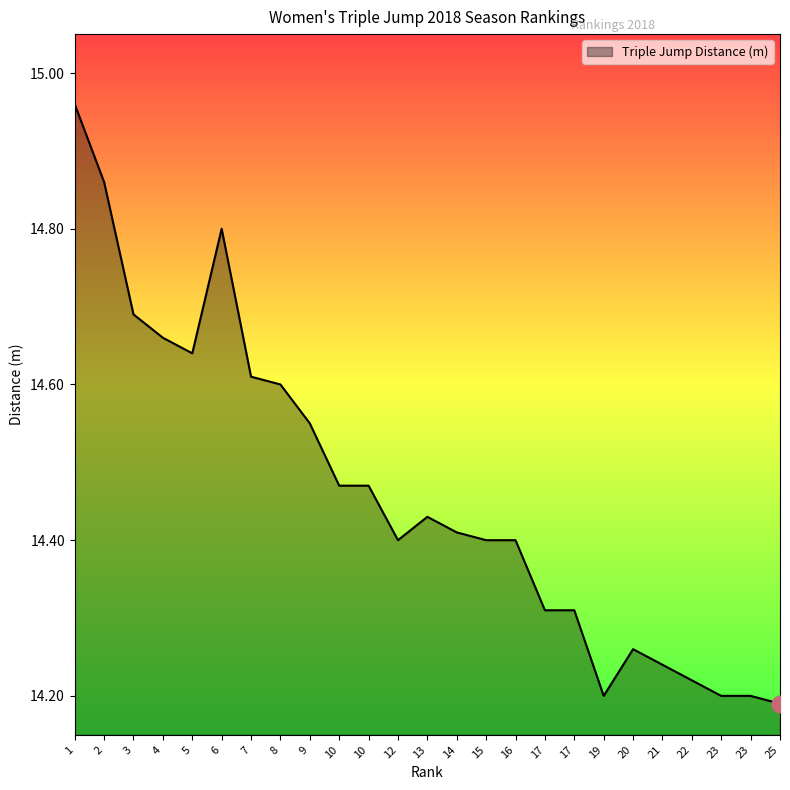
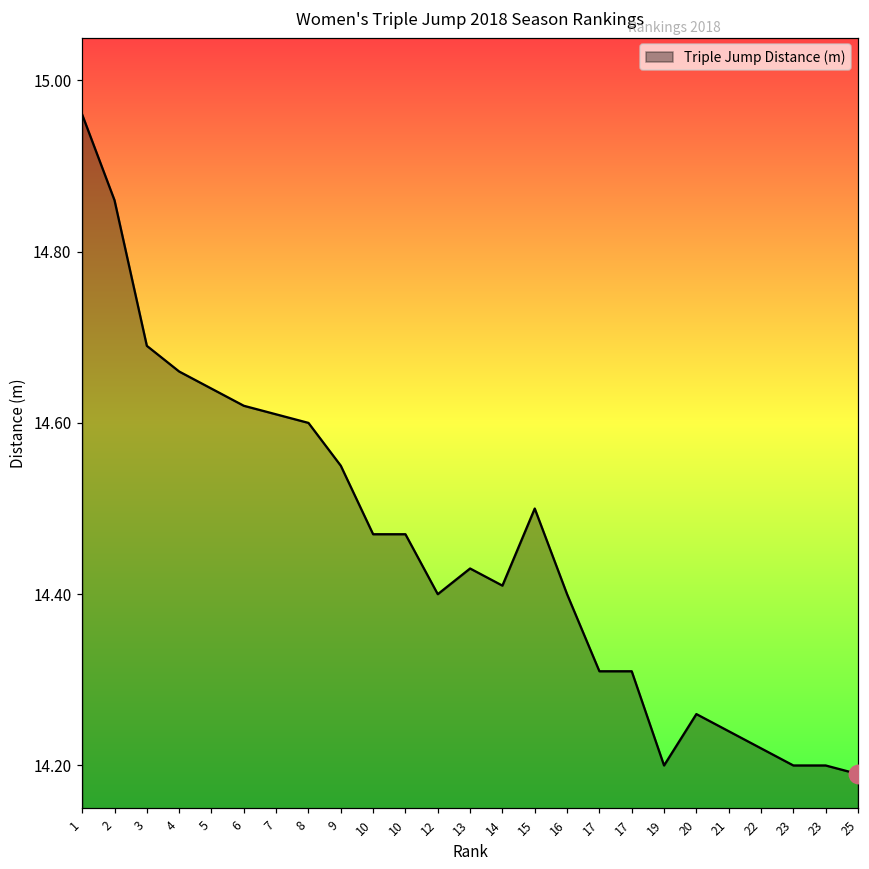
Triple Jump Distance (m), 6: 14.80 -> 14.62
Triple Jump Distance (m), 15: 14.4 -> 14.5
